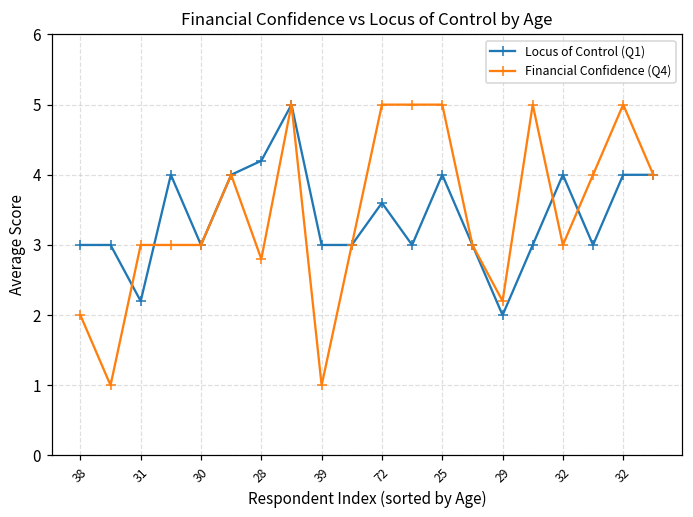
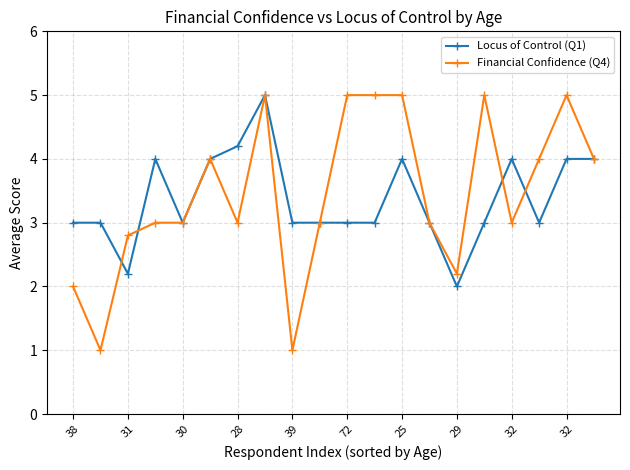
Financial Confidence (Q4), 31: 3.0 -> 2.8
Financial Confidence (Q4), 28: 2.8 -> 3.0
Locus of Control (Q1), 72: 3.6 -> 3.0
